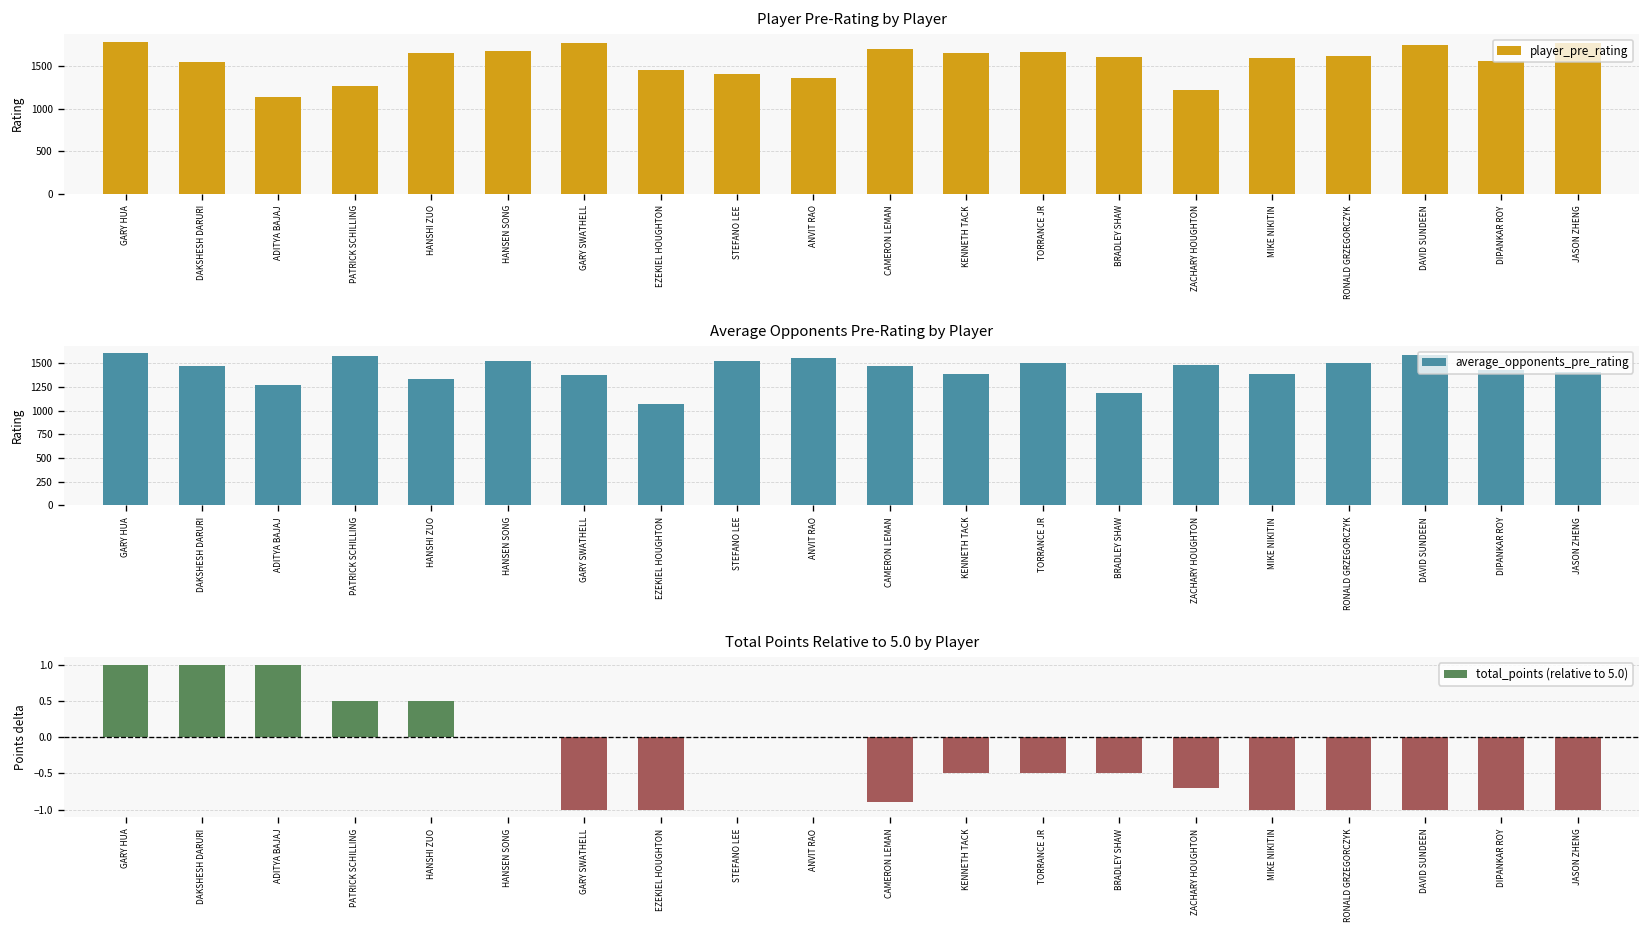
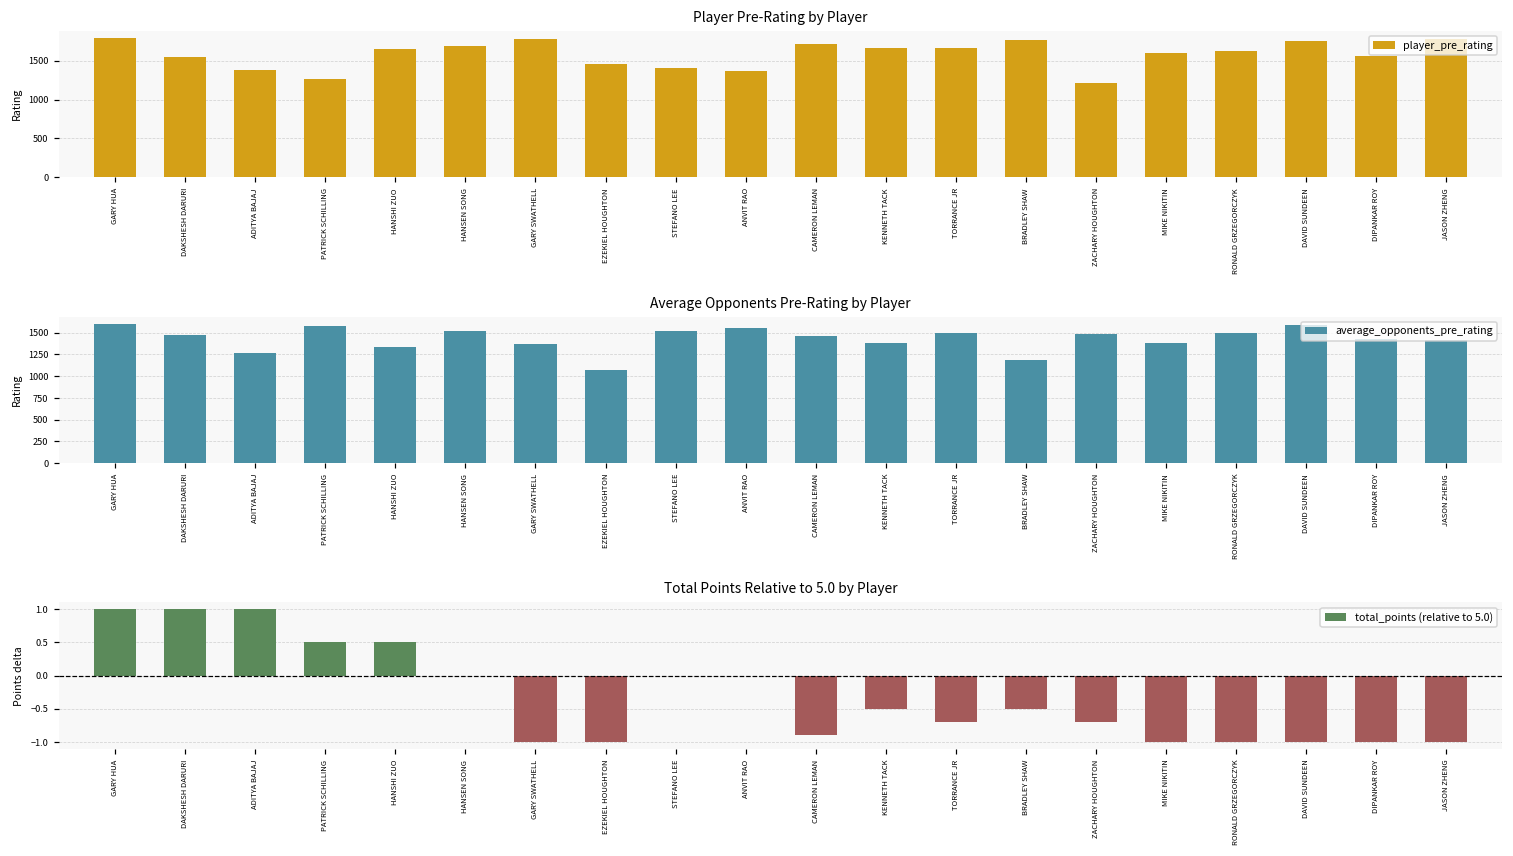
Player Pre-Rating by Player, ADITYA BAJAJ: 1100 -> 1400
Player Pre-Rating by Player, BRADLEY SHAW: 1600 -> 1800
Total Points Relative to 5.0 by Player, TORRANCE JR: -0.5 -> -0.7
